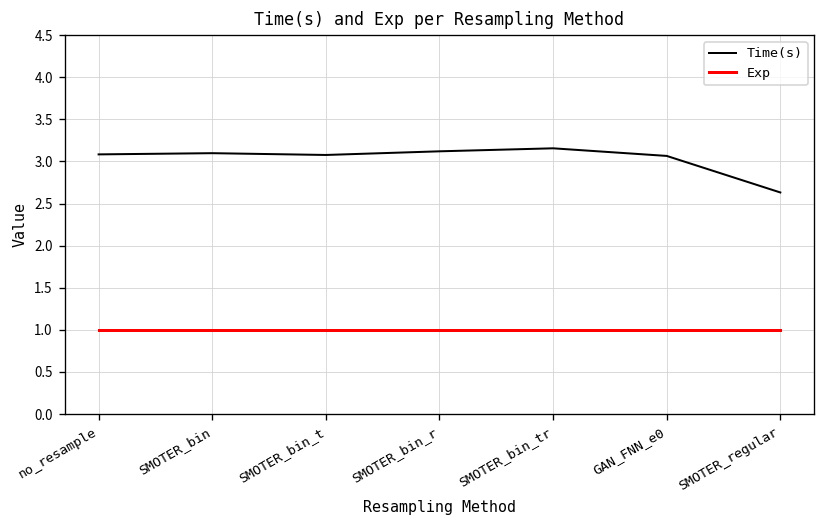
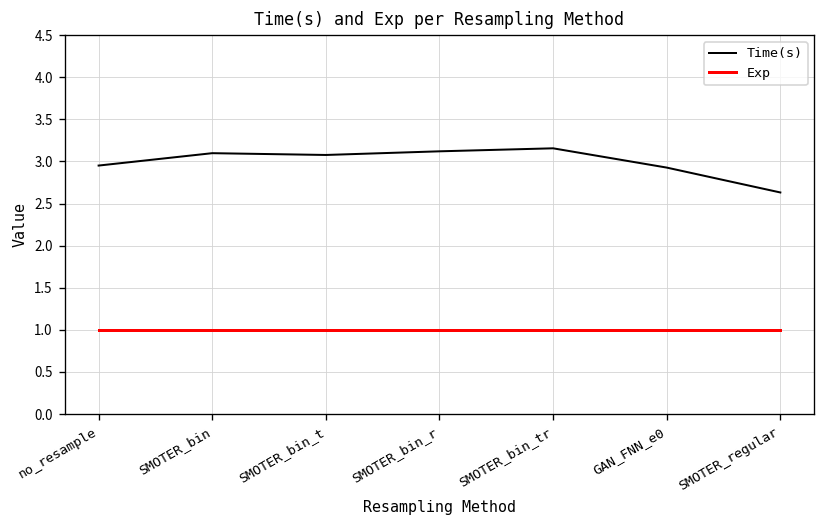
Time(s), no_resample: 3.1 -> 3.0
Time(s), GAN_FNN_e0: 3.1 -> 2.9
